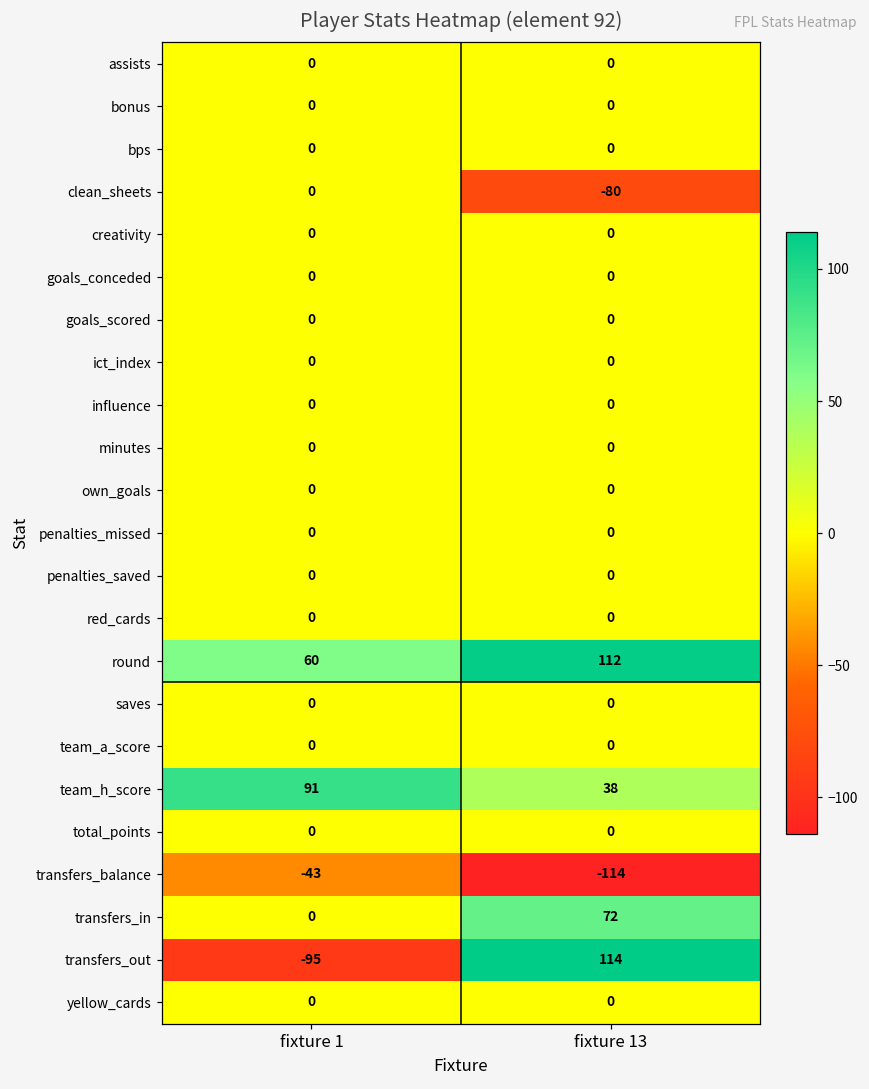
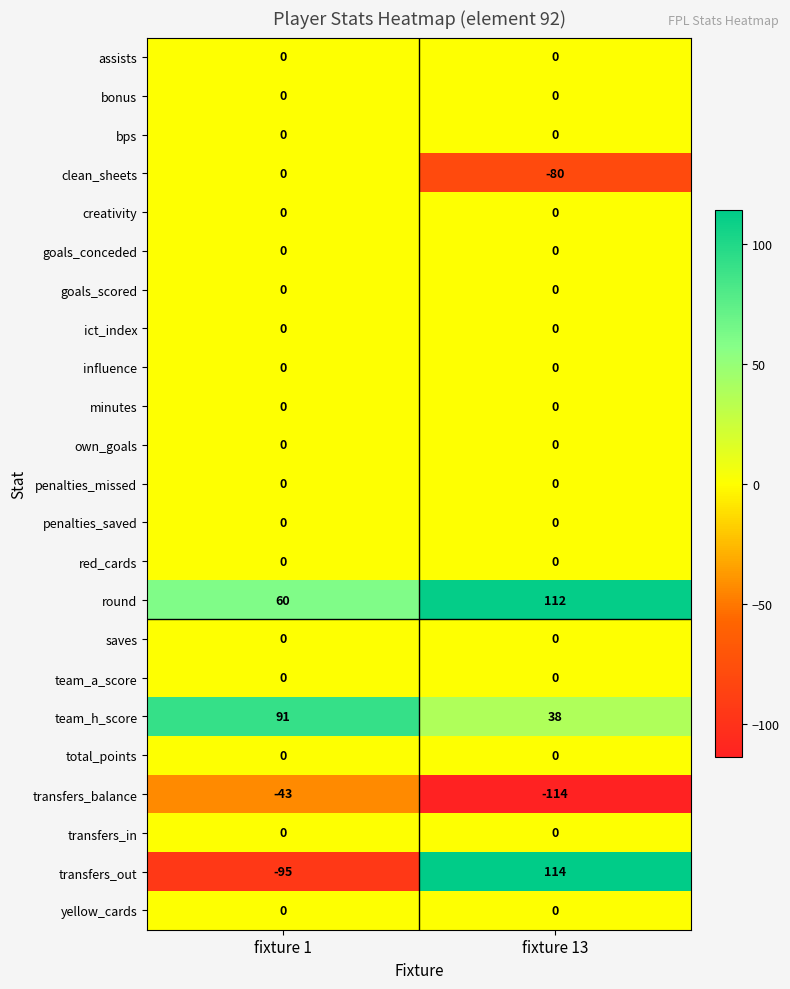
transfers_in, fixture 13: 72 -> 0
